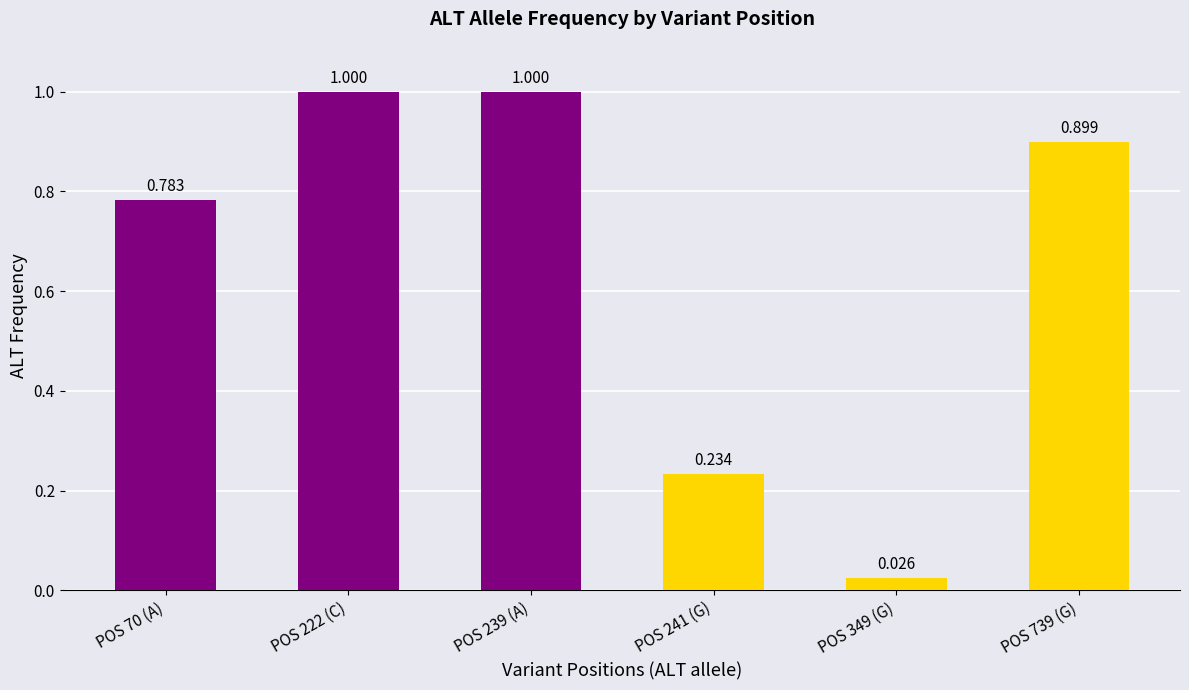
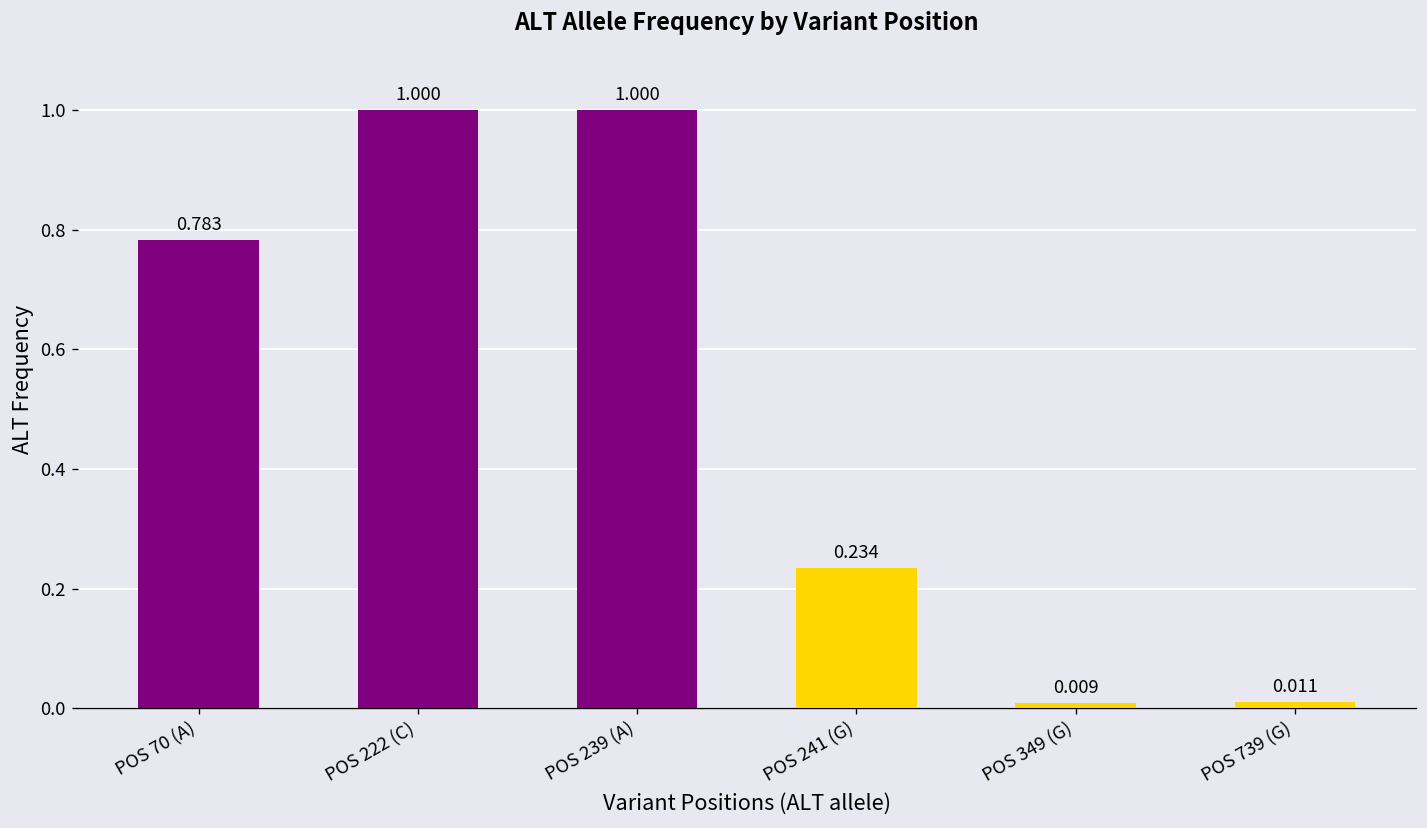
POS 349 (G): 0.026 -> 0.009
POS 739 (G): 0.899 -> 0.011
